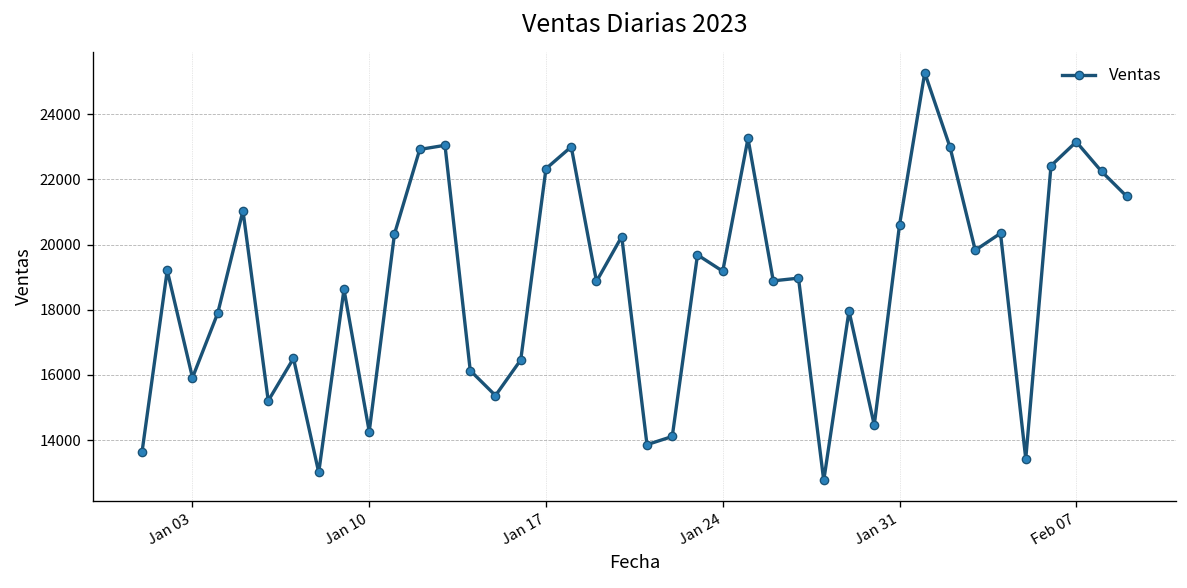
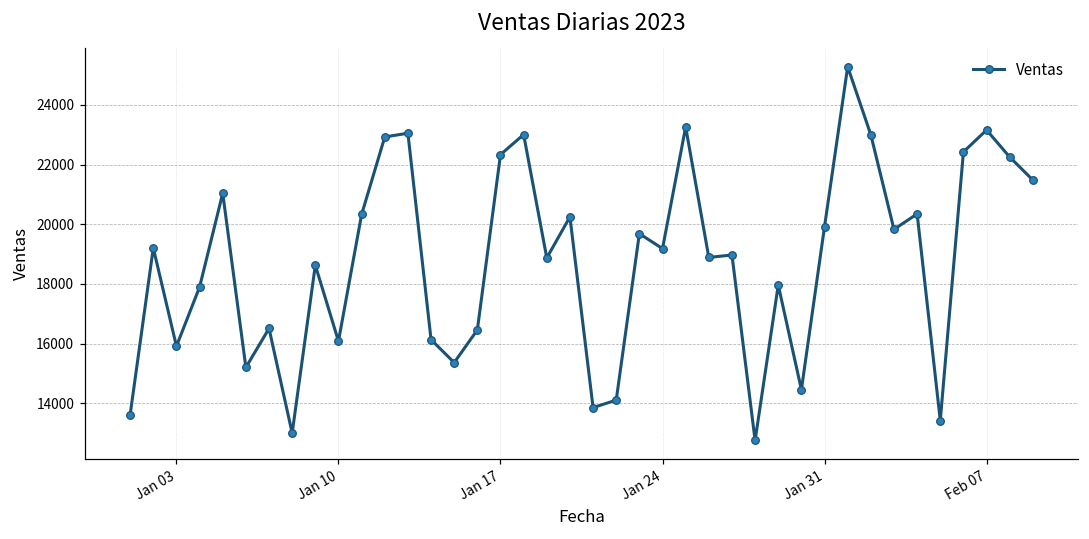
Jan 10: 14300 -> 16100
Jan 31: 20600 -> 19900
